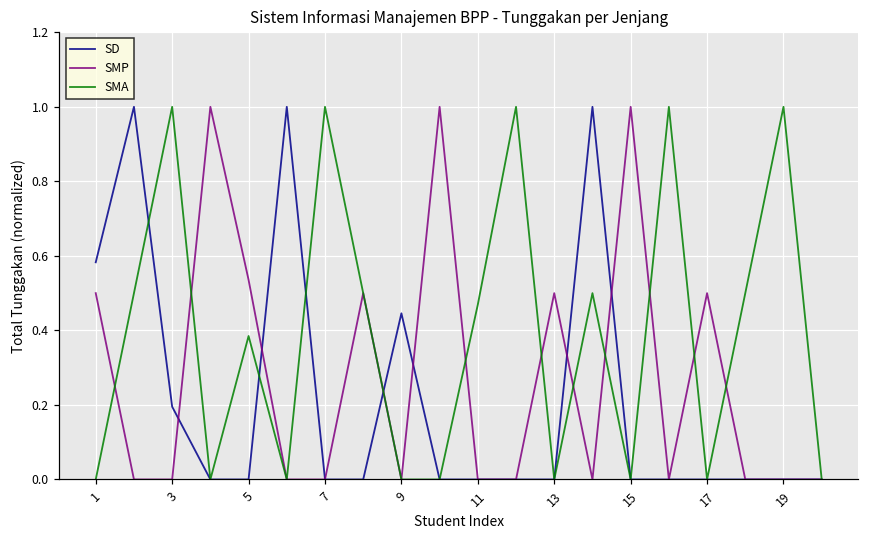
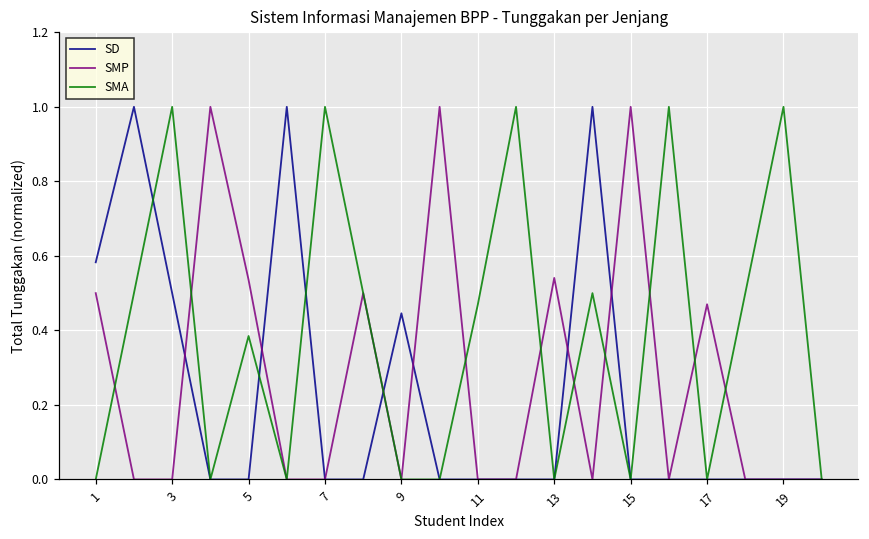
SD, 3: 0.20 -> 0.50
SMP, 13: 0.50 -> 0.54
SMP, 17: 0.50 -> 0.47
